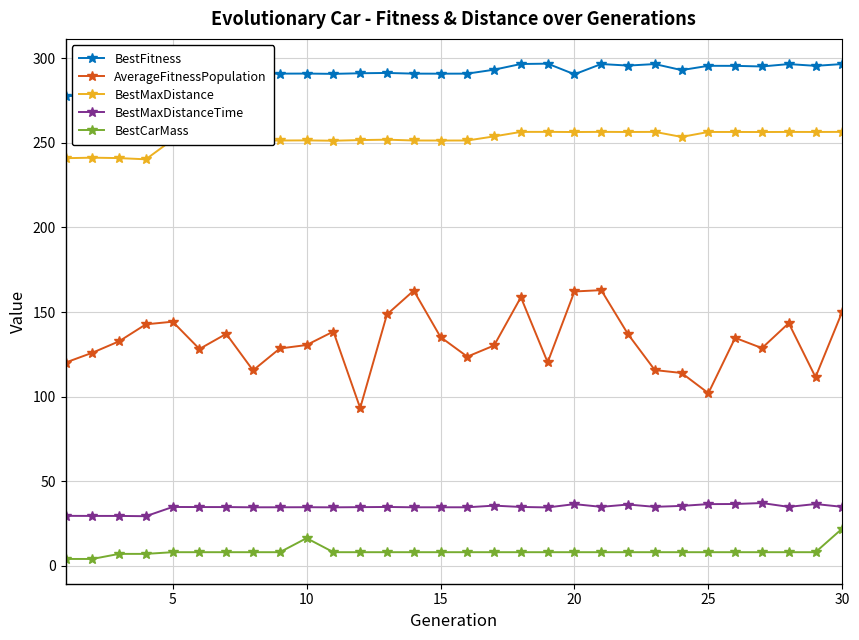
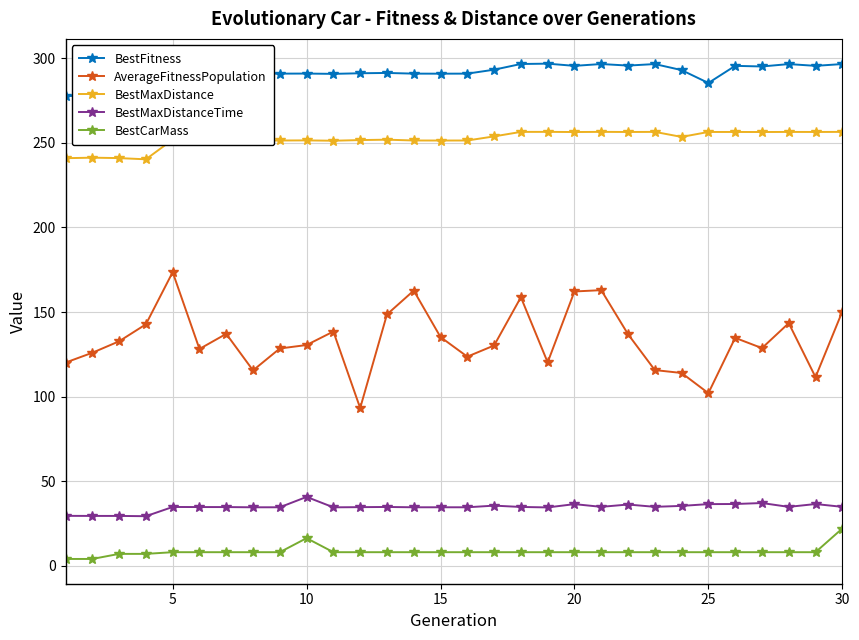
AverageFitnessPopulation, 5: 144 -> 174
BestMaxDistanceTime, 10: 35 -> 41
BestFitness, 20: 291 -> 296
BestFitness, 25: 296 -> 285
